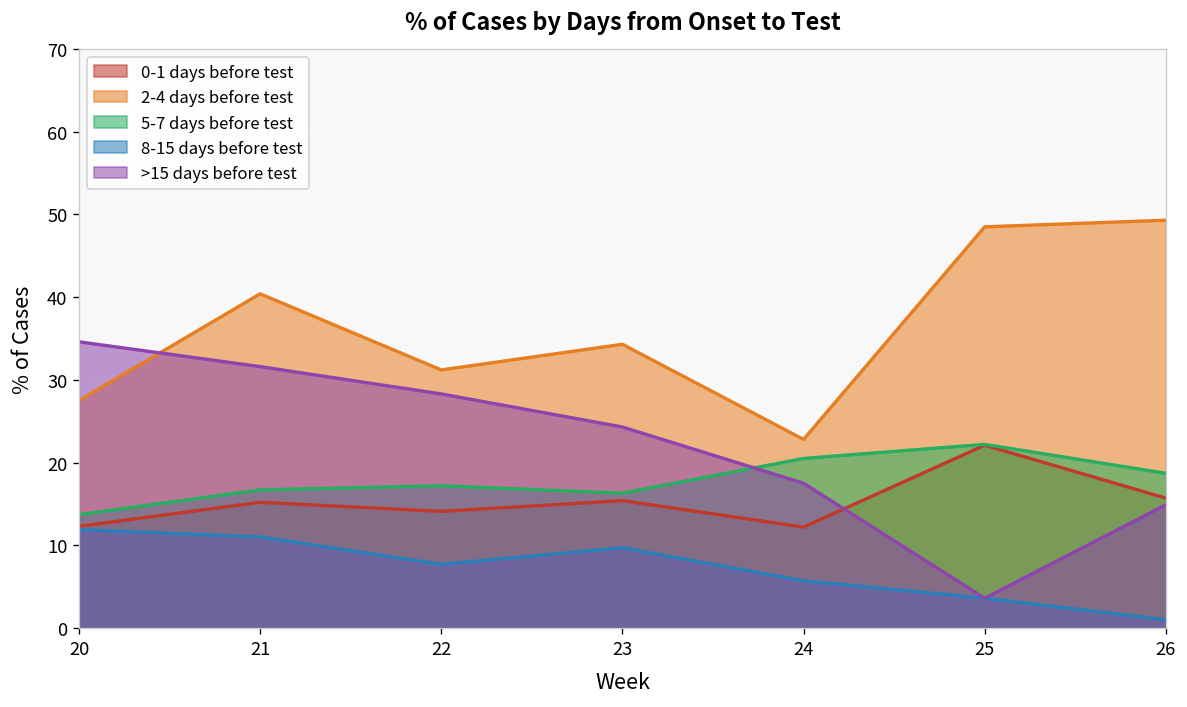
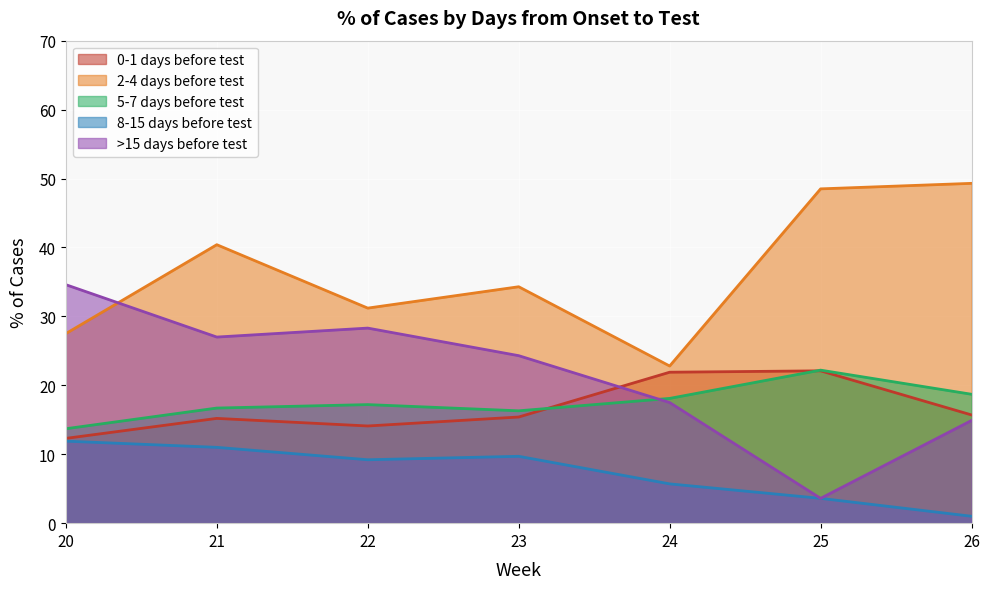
>15 days before test, 21: 32 -> 27
8-15 days before test, 22: 8 -> 9
0-1 days before test, 24: 12 -> 22
5-7 days before test, 24: 21 -> 18
